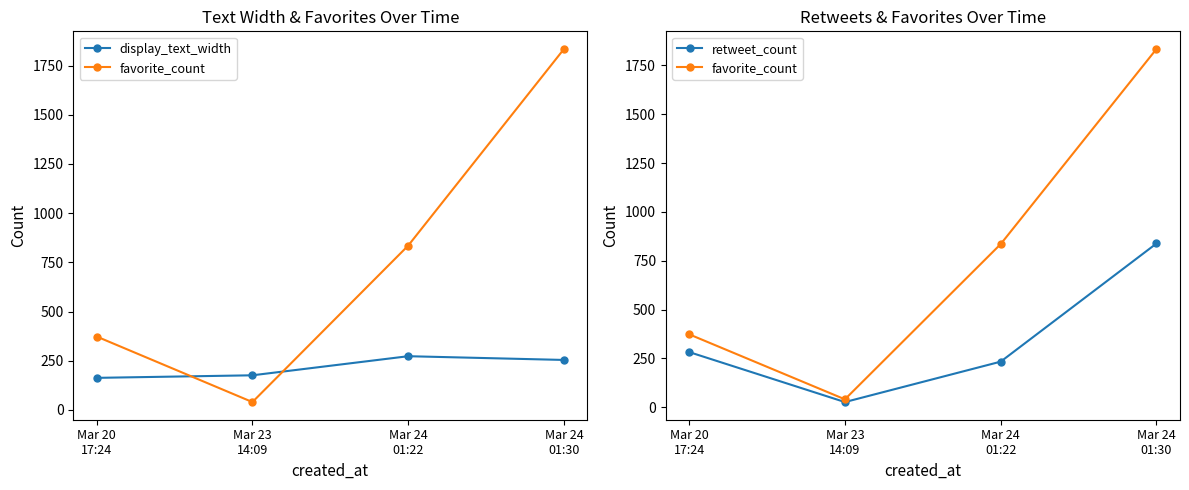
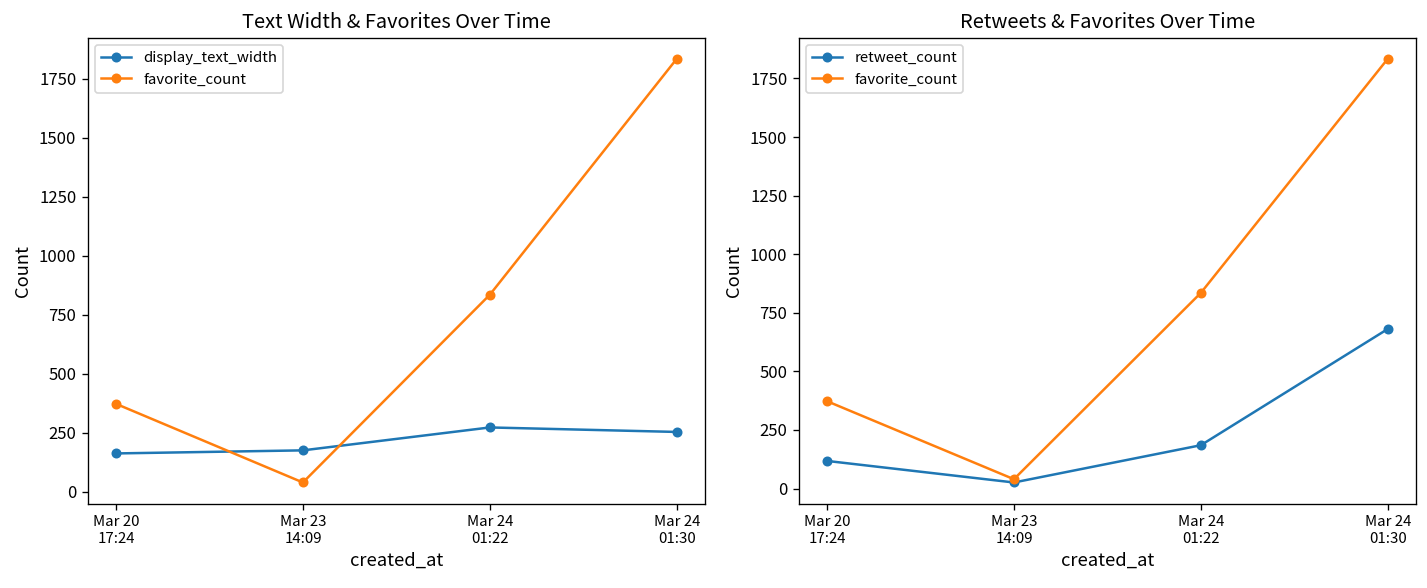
Retweets & Favorites Over Time, retweet_count, Mar 20 17:24: 280 -> 120
Retweets & Favorites Over Time, retweet_count, Mar 24 01:22: 230 -> 190
Retweets & Favorites Over Time, retweet_count, Mar 24 01:30: 840 -> 680
